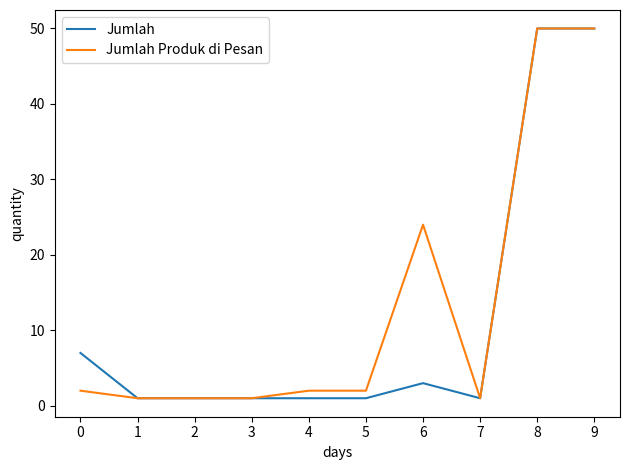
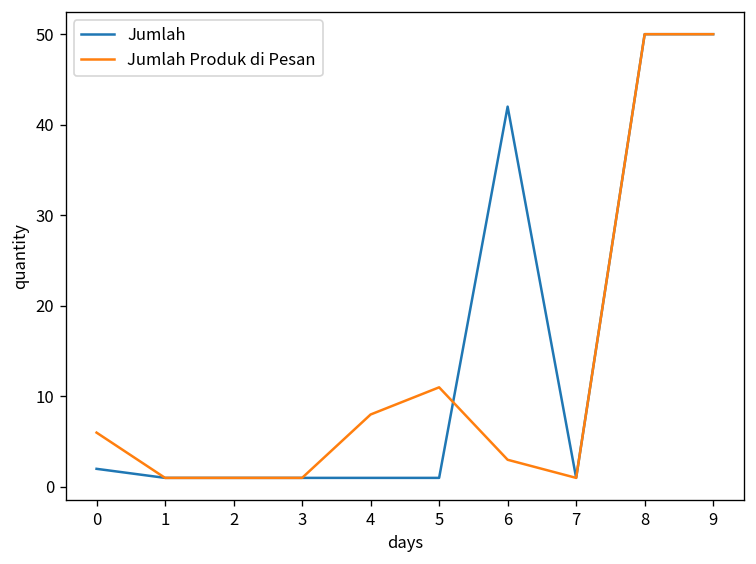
Jumlah, 0: 7 -> 2
Jumlah Produk di Pesan, 0: 2 -> 6
Jumlah Produk di Pesan, 4: 2 -> 8
Jumlah Produk di Pesan, 5: 2 -> 11
Jumlah, 6: 3 -> 42
Jumlah Produk di Pesan, 6: 24 -> 3
